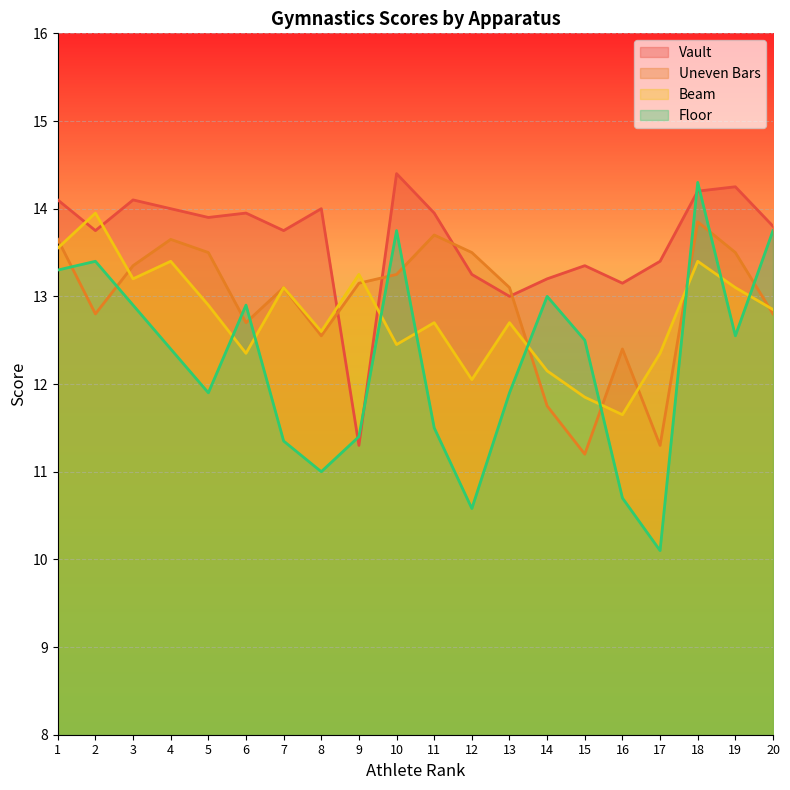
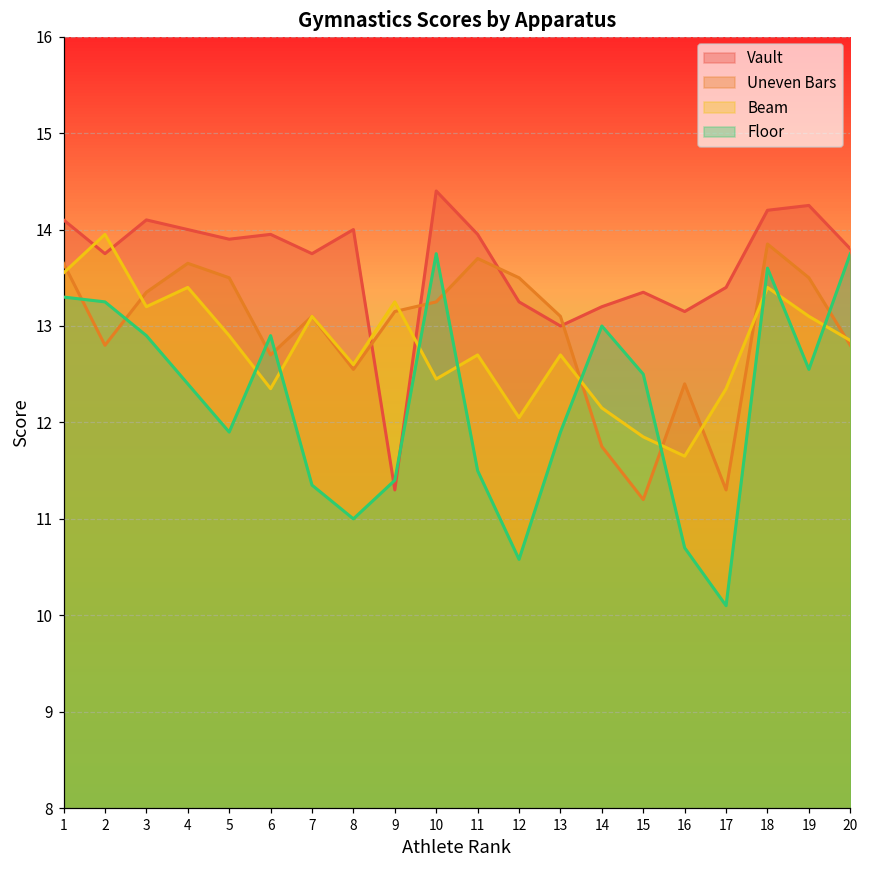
Floor, 2: 13.4 -> 13.3
Floor, 18: 14.3 -> 13.6
